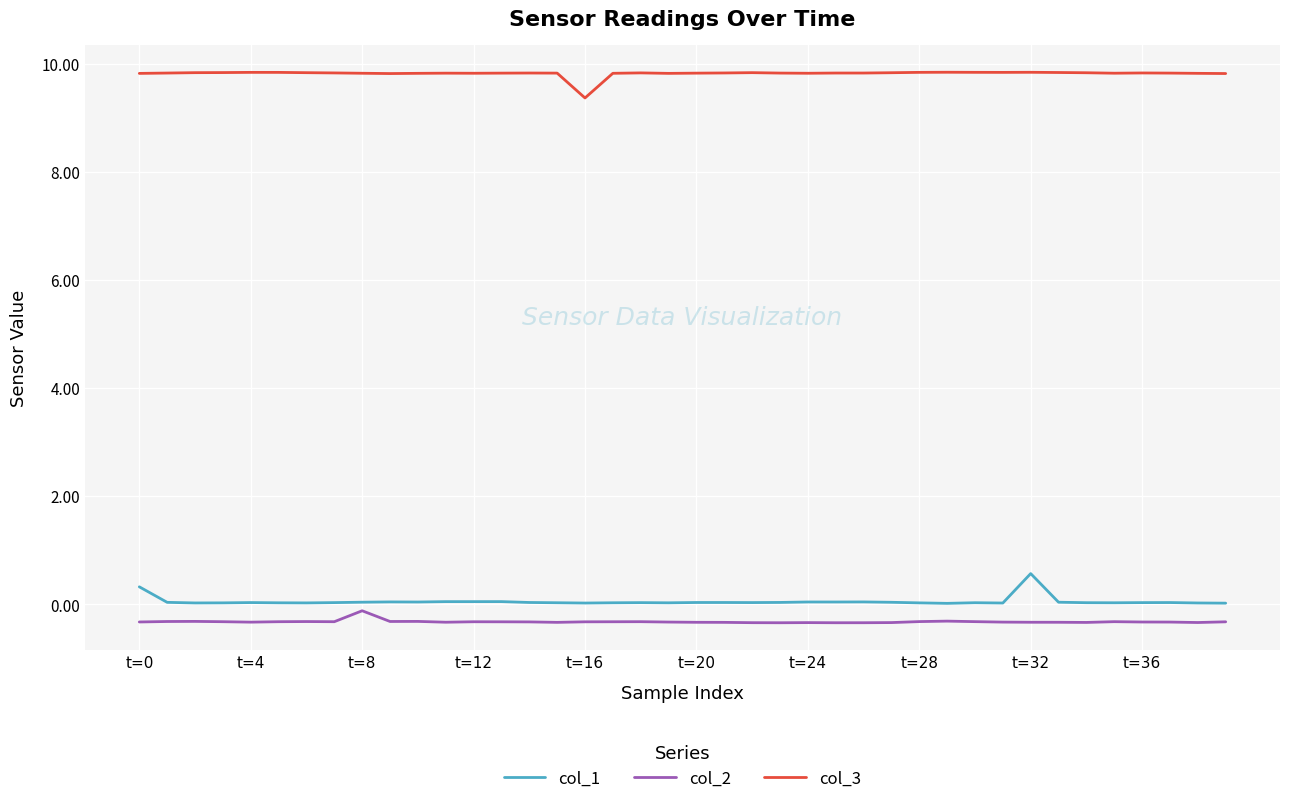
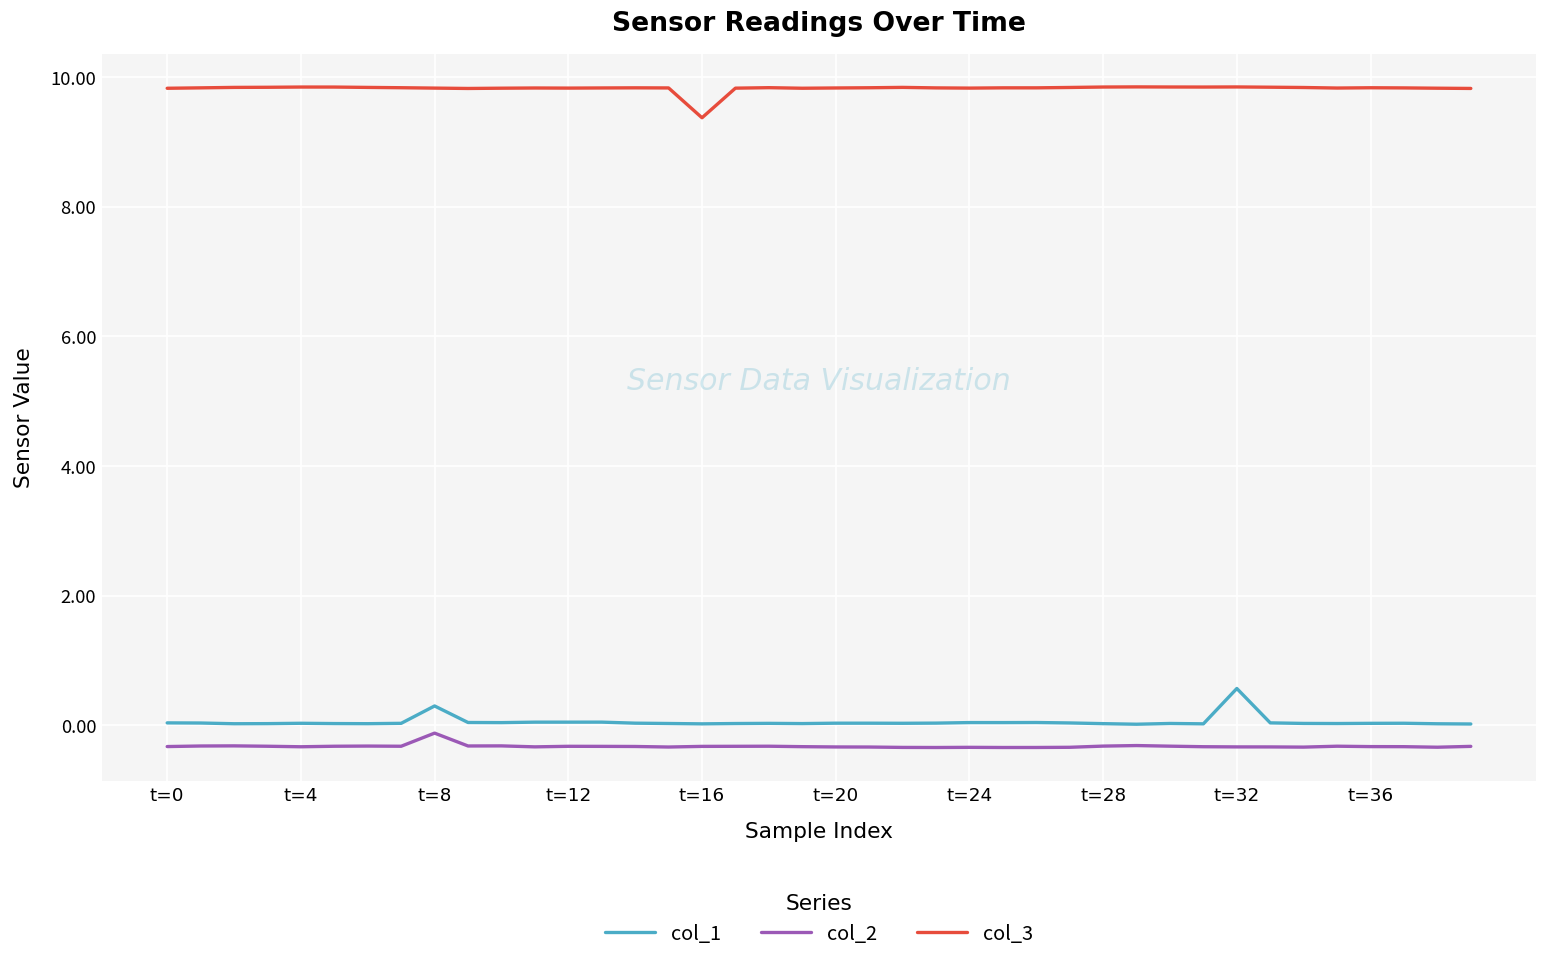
col_1, t=0: 0.3 -> 0.0
col_1, t=8: 0.0 -> 0.3
